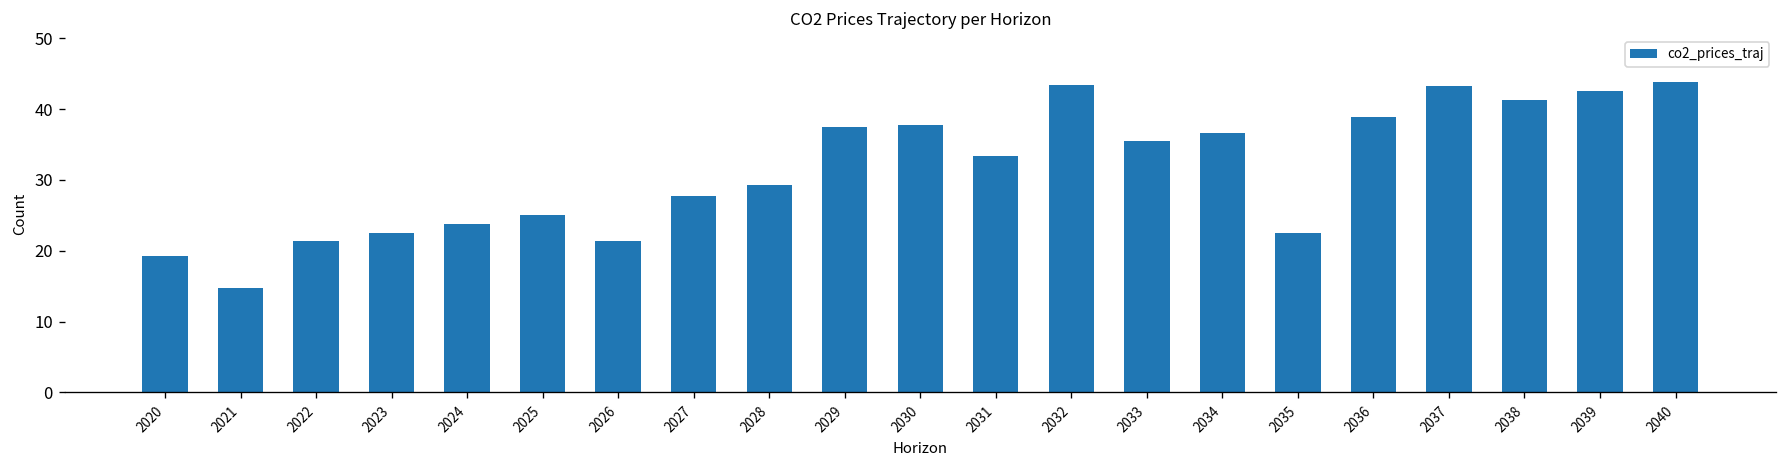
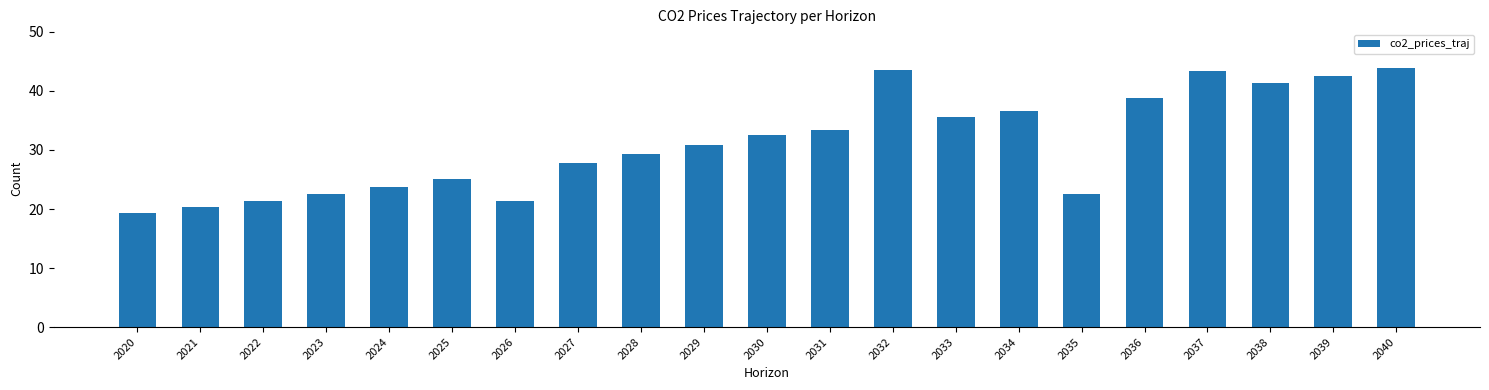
2021: 15 -> 20
2029: 37 -> 31
2030: 38 -> 32
